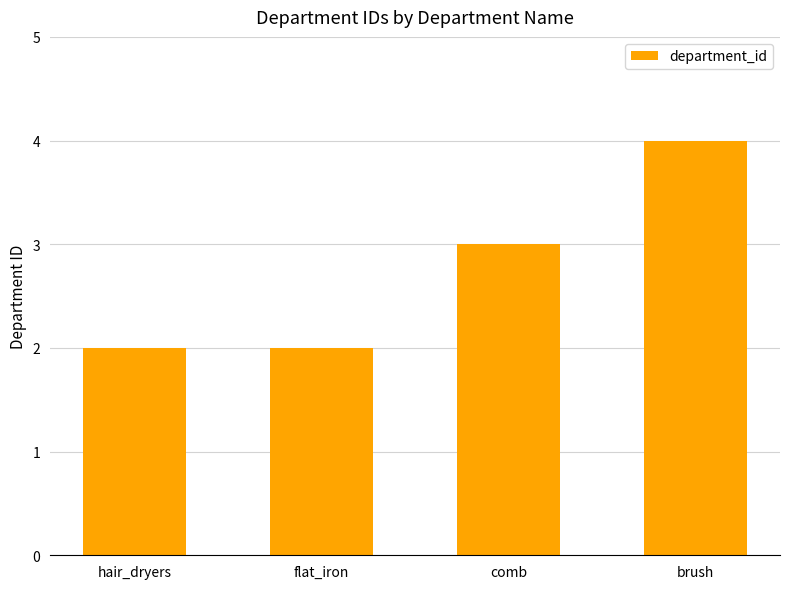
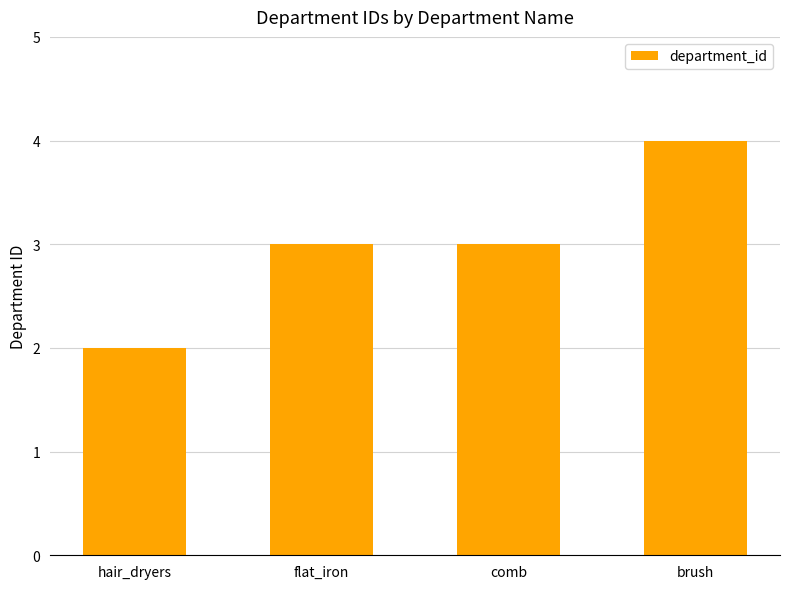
flat_iron: 2 -> 3
